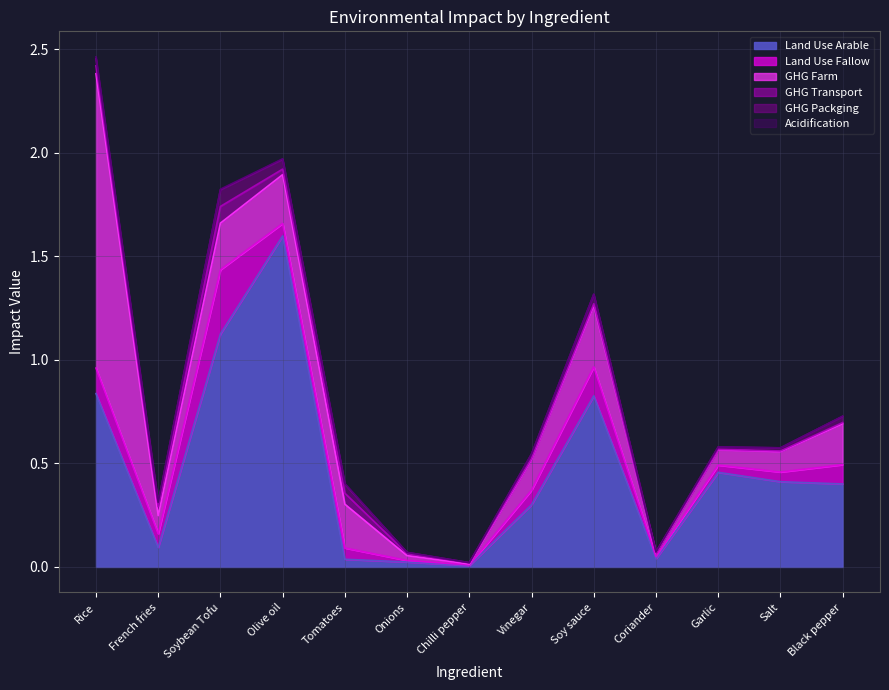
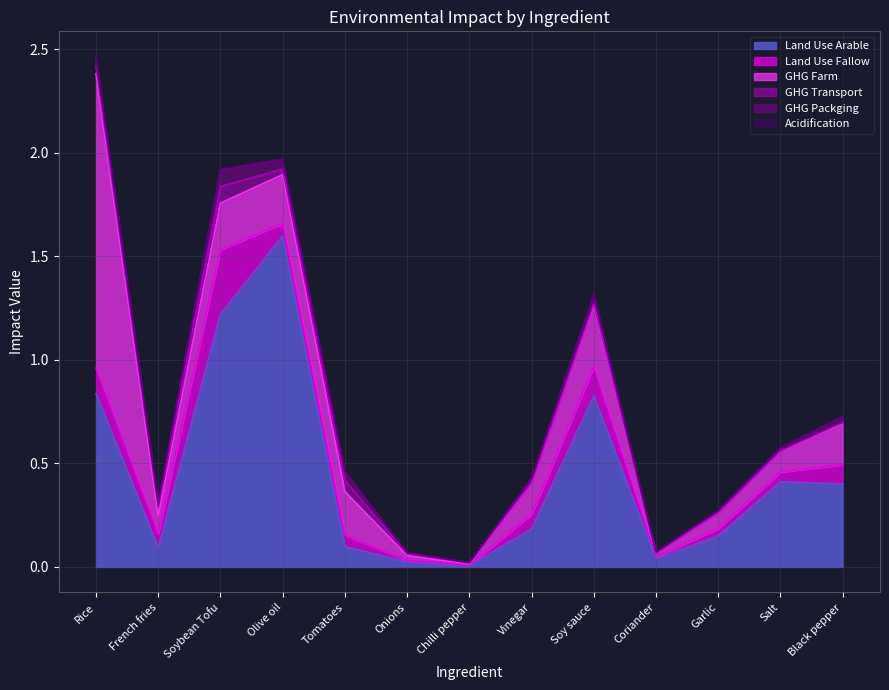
Land Use Arable, Soybean Tofu: 1.13 -> 1.22
Land Use Arable, Tomatoes: 0.04 -> 0.10
Land Use Arable, Vinegar: 0.30 -> 0.18
Land Use Arable, Garlic: 0.46 -> 0.15
